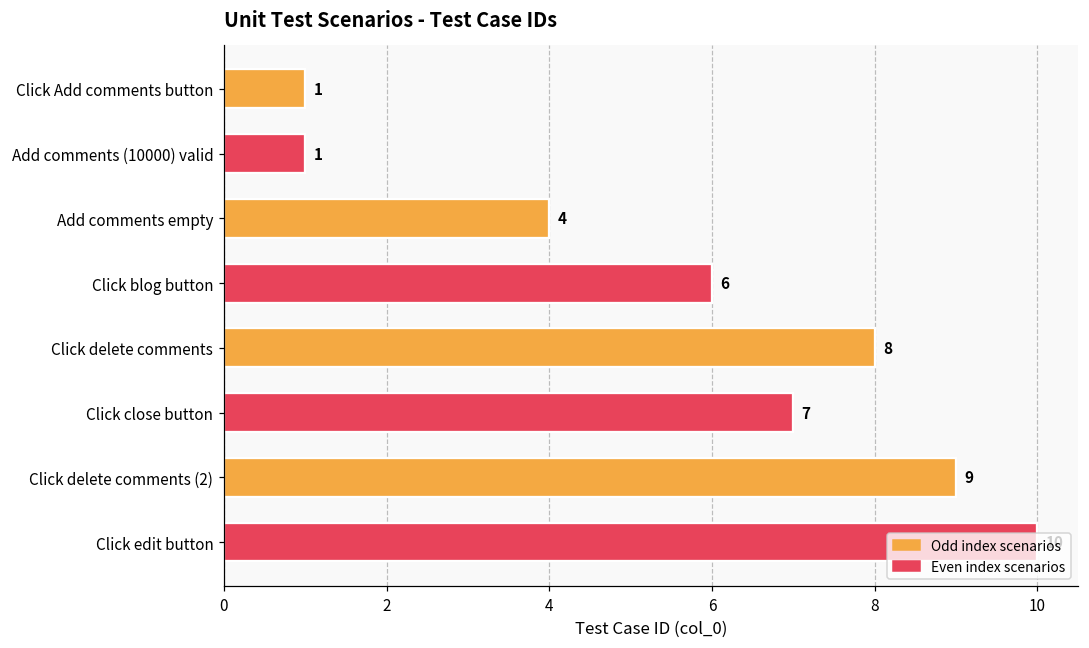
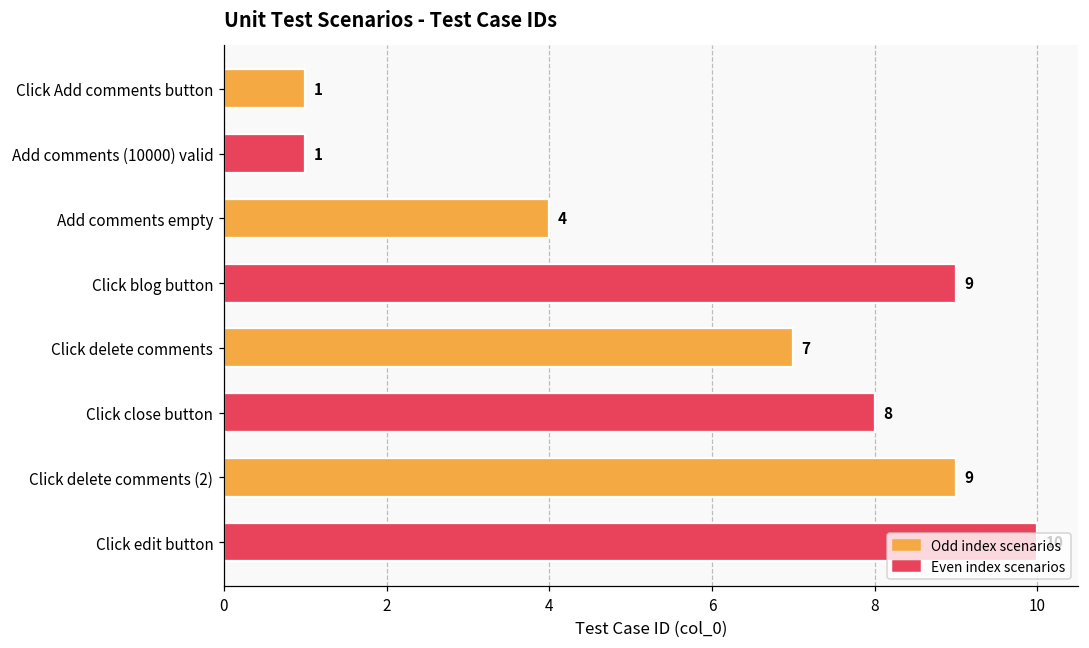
Click blog button: 6 -> 9
Click delete comments: 8 -> 7
Click close button: 7 -> 8
